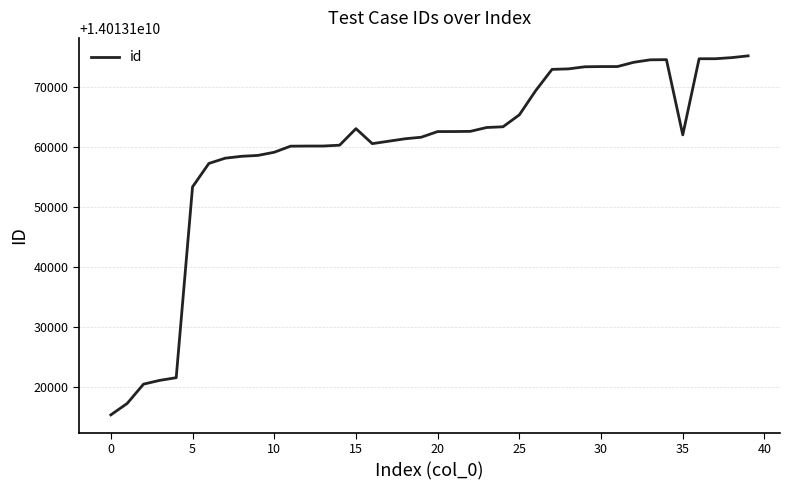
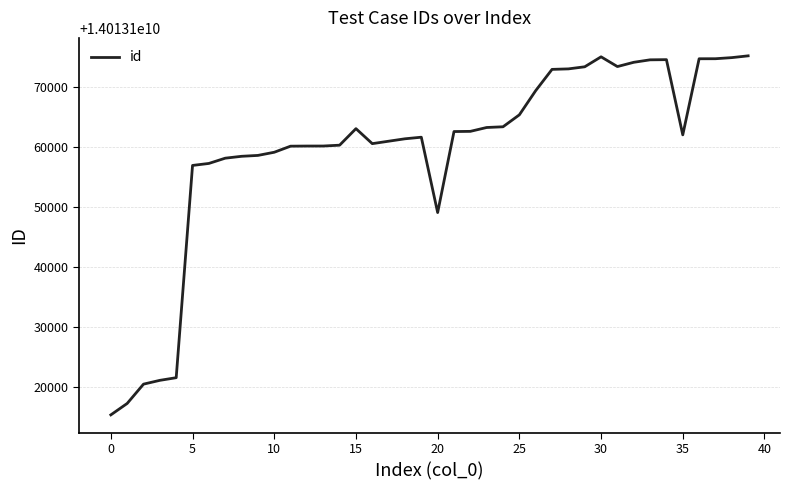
5: 14013153000 -> 14013157000
20: 14013163000 -> 14013149000
30: 14013173000 -> 14013175000
